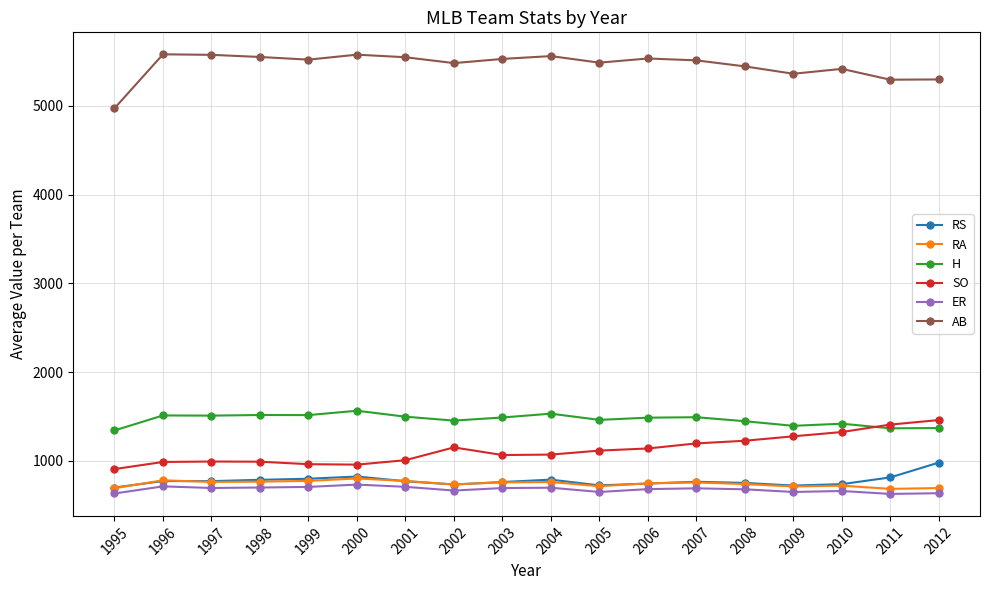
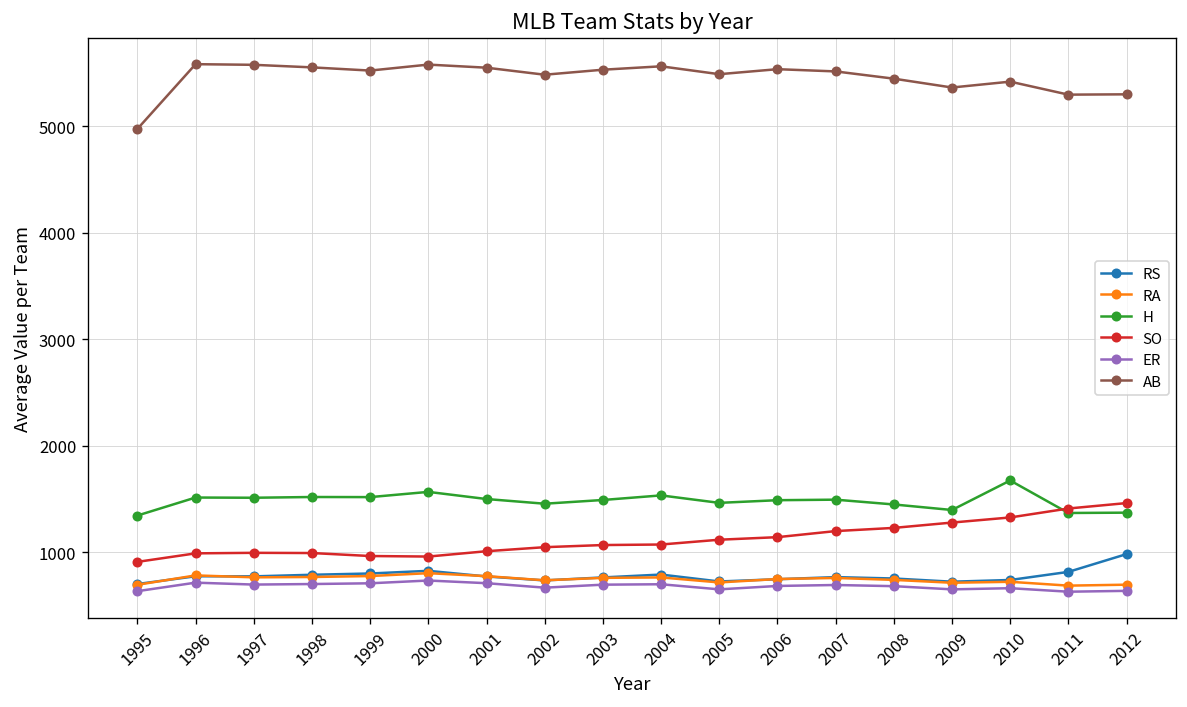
SO, 2002: 1200 -> 1000
H, 2010: 1400 -> 1700
